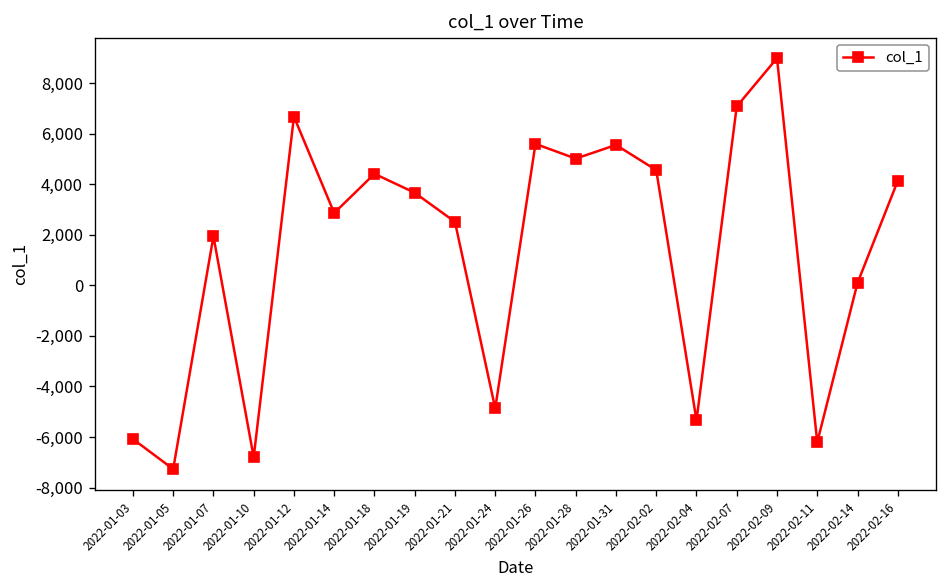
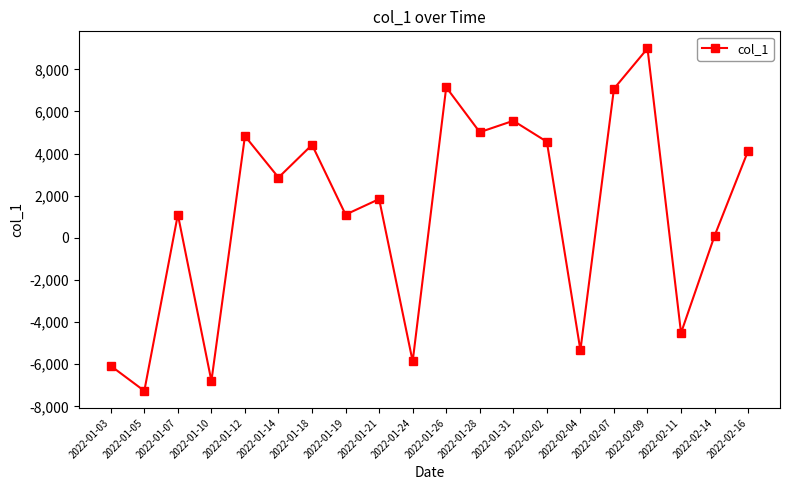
2022-01-07: 1,900 -> 1,100
2022-01-12: 6,700 -> 4,800
2022-01-19: 3,700 -> 1,100
2022-01-21: 2,500 -> 1,800
2022-01-24: -4,900 -> -5,900
2022-01-26: 5,600 -> 7,100
2022-02-11: -6,200 -> -4,500
